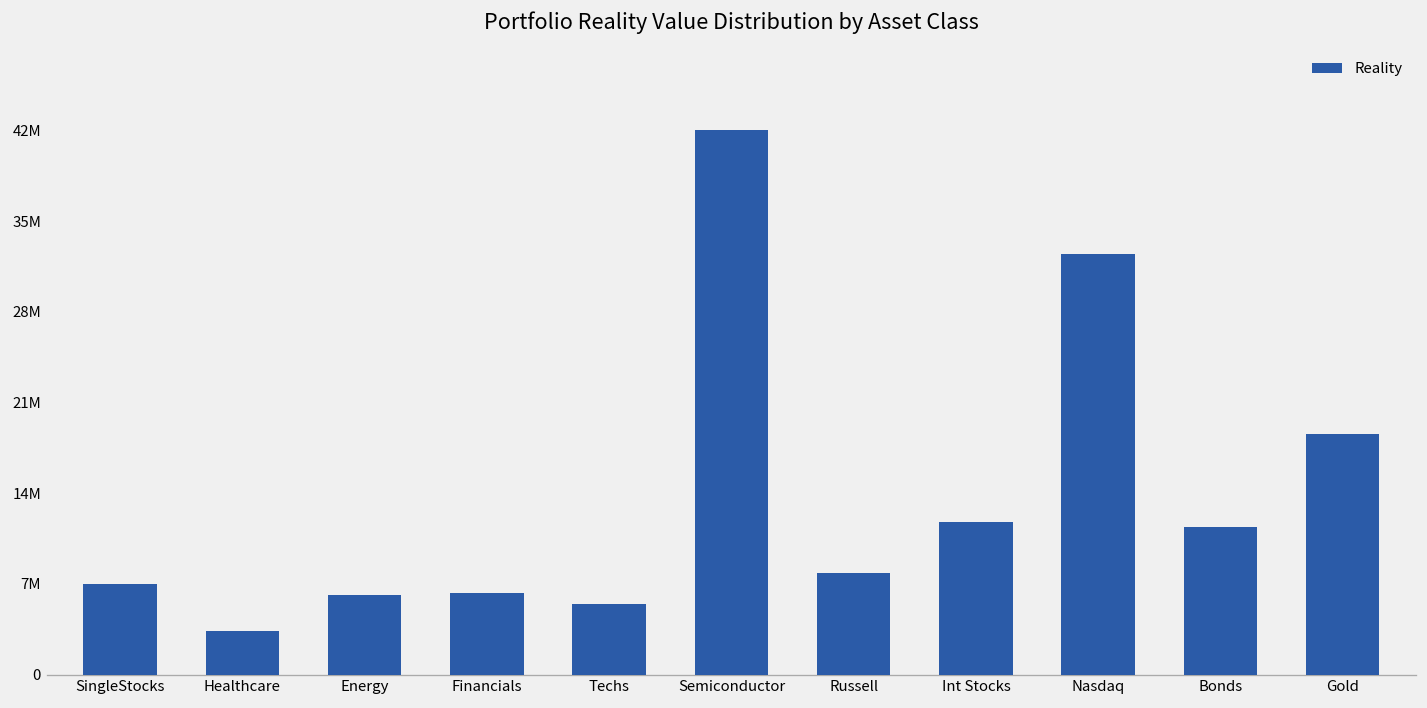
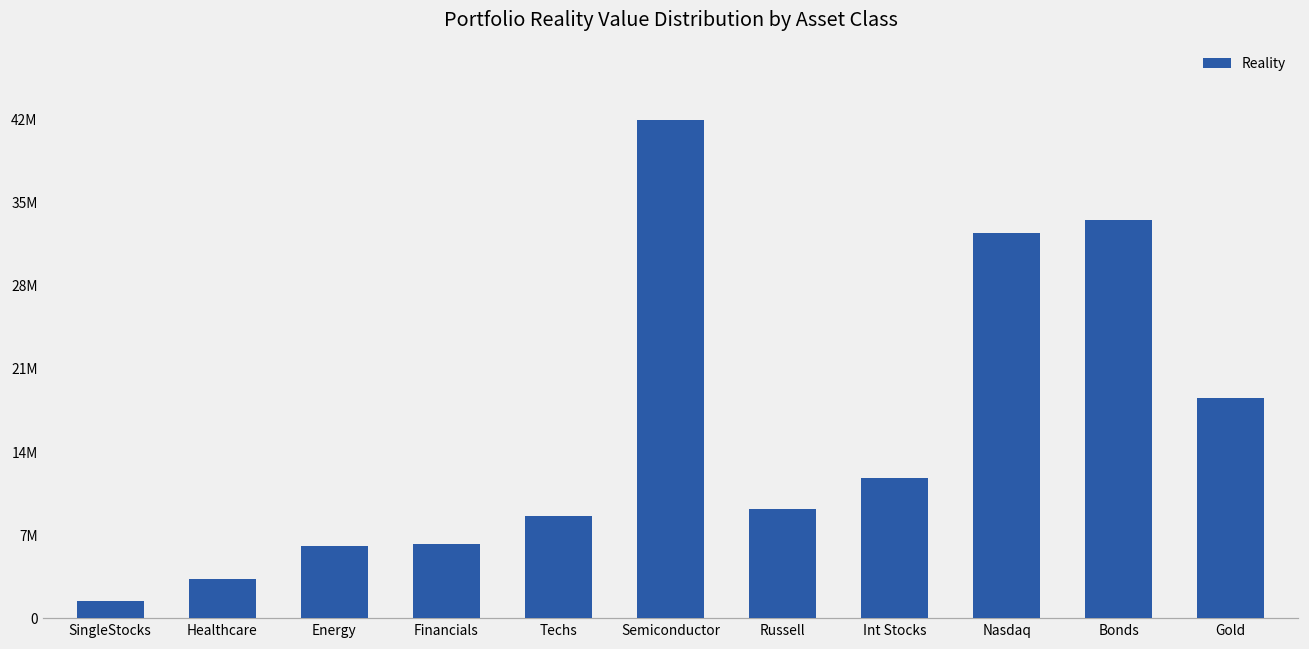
SingleStocks: 7000000 -> 1500000
Techs: 5500000 -> 8600000
Russell: 7900000 -> 9200000
Bonds: 11400000 -> 33700000
